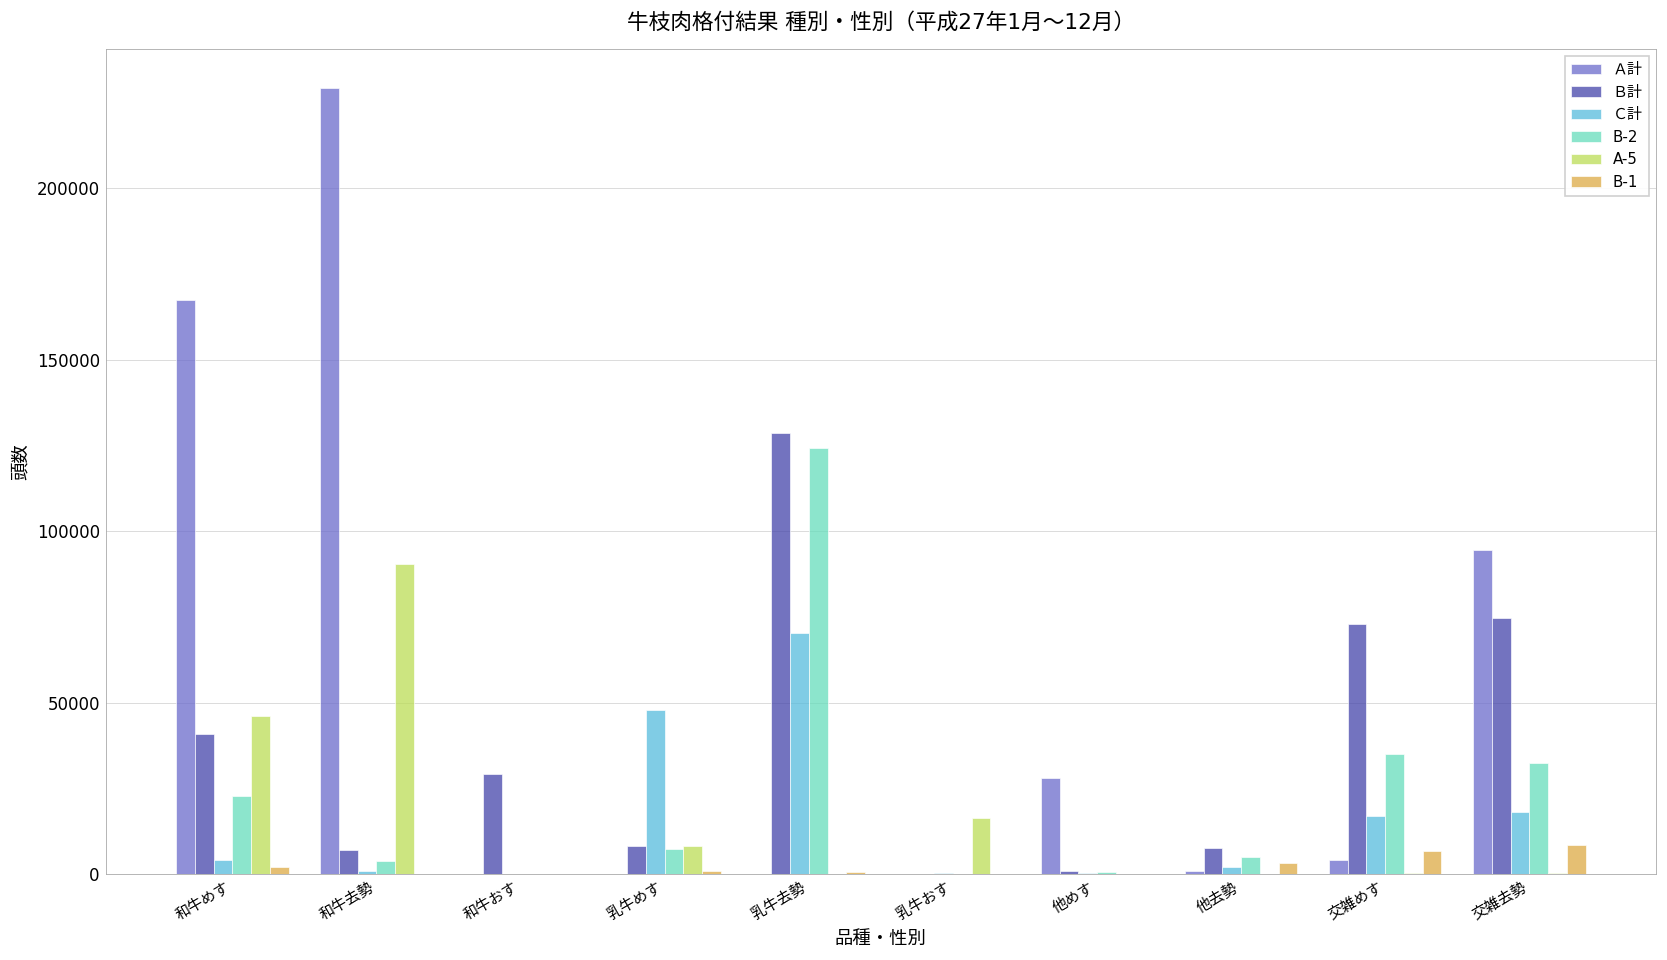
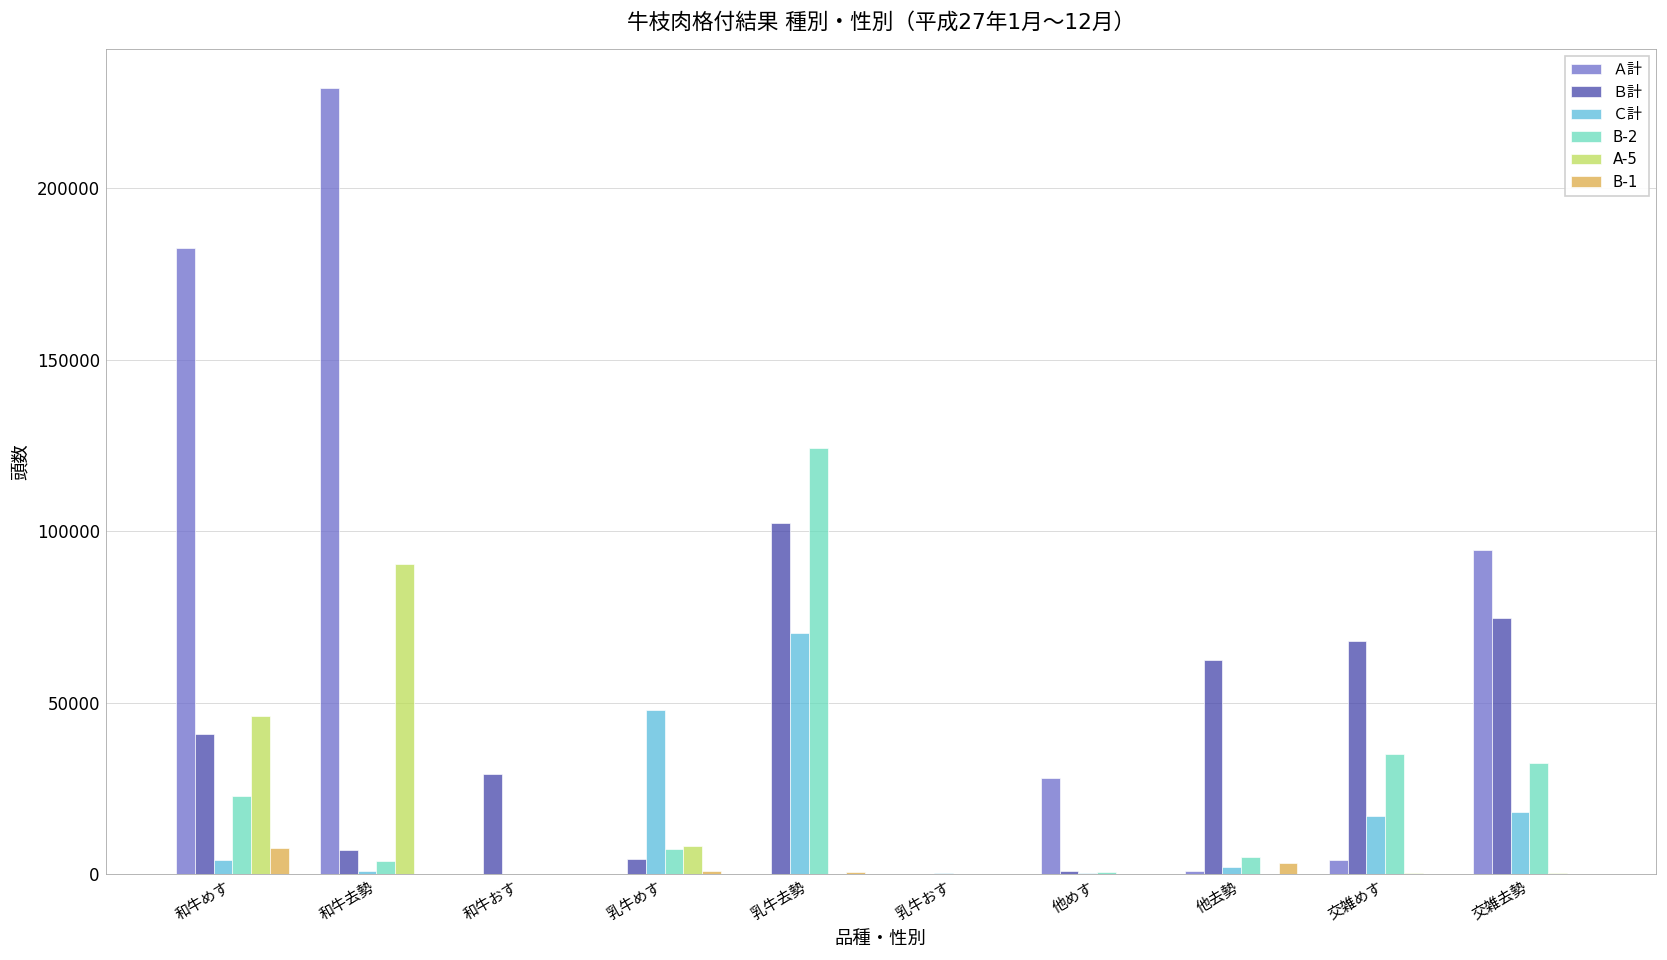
Ａ計, 和牛めす: 167000 -> 183000
B-1, 和牛めす: 2000 -> 8000
Ｂ計, 乳牛めす: 8000 -> 4000
Ｂ計, 乳牛去勢: 129000 -> 102000
A-5, 乳牛おす: 16000 -> 0
Ｂ計, 他去勢: 8000 -> 62000
Ｂ計, 交雑めす: 73000 -> 68000
B-1, 交雑めす: 7000 -> 0
B-1, 交雑去勢: 9000 -> 0
